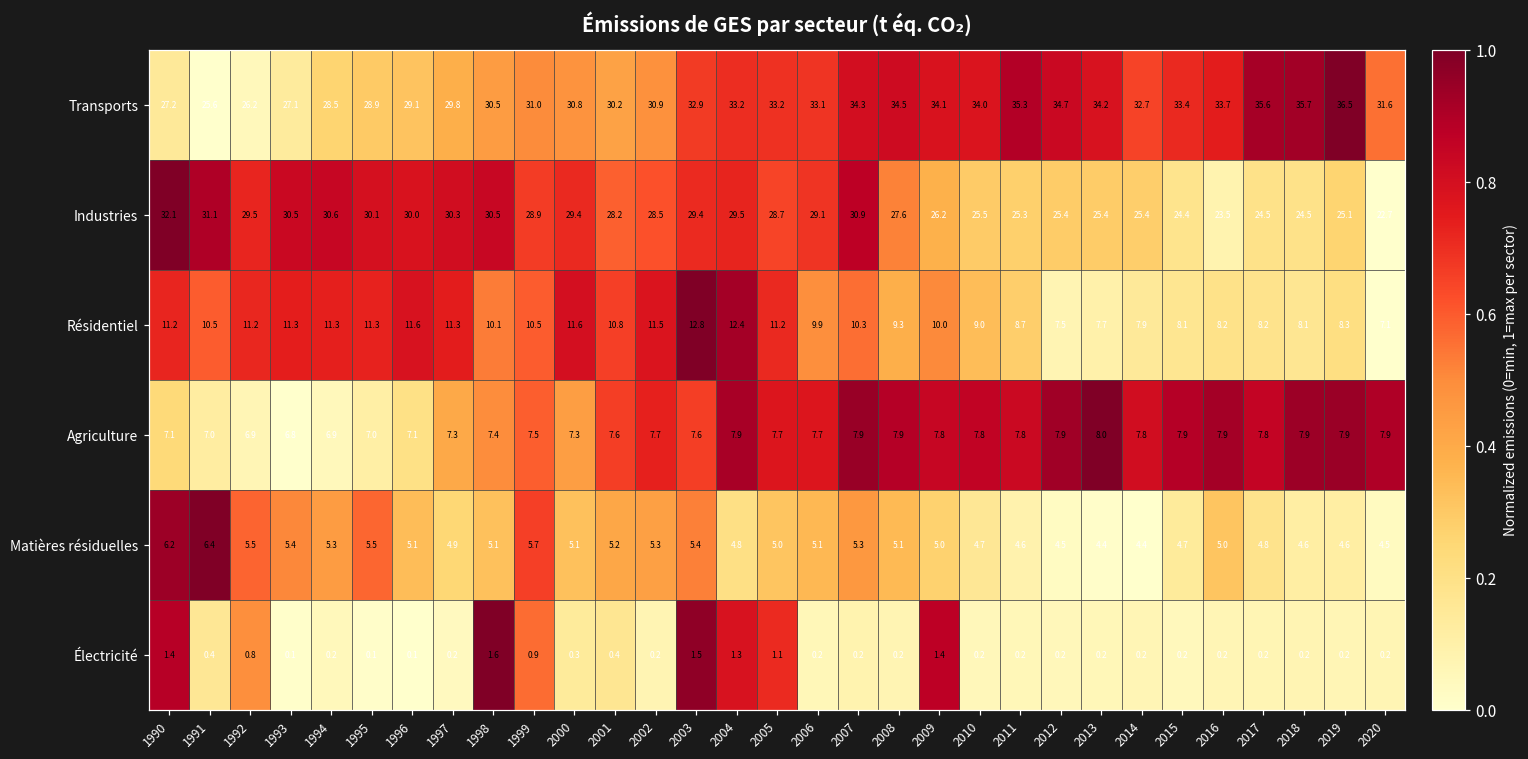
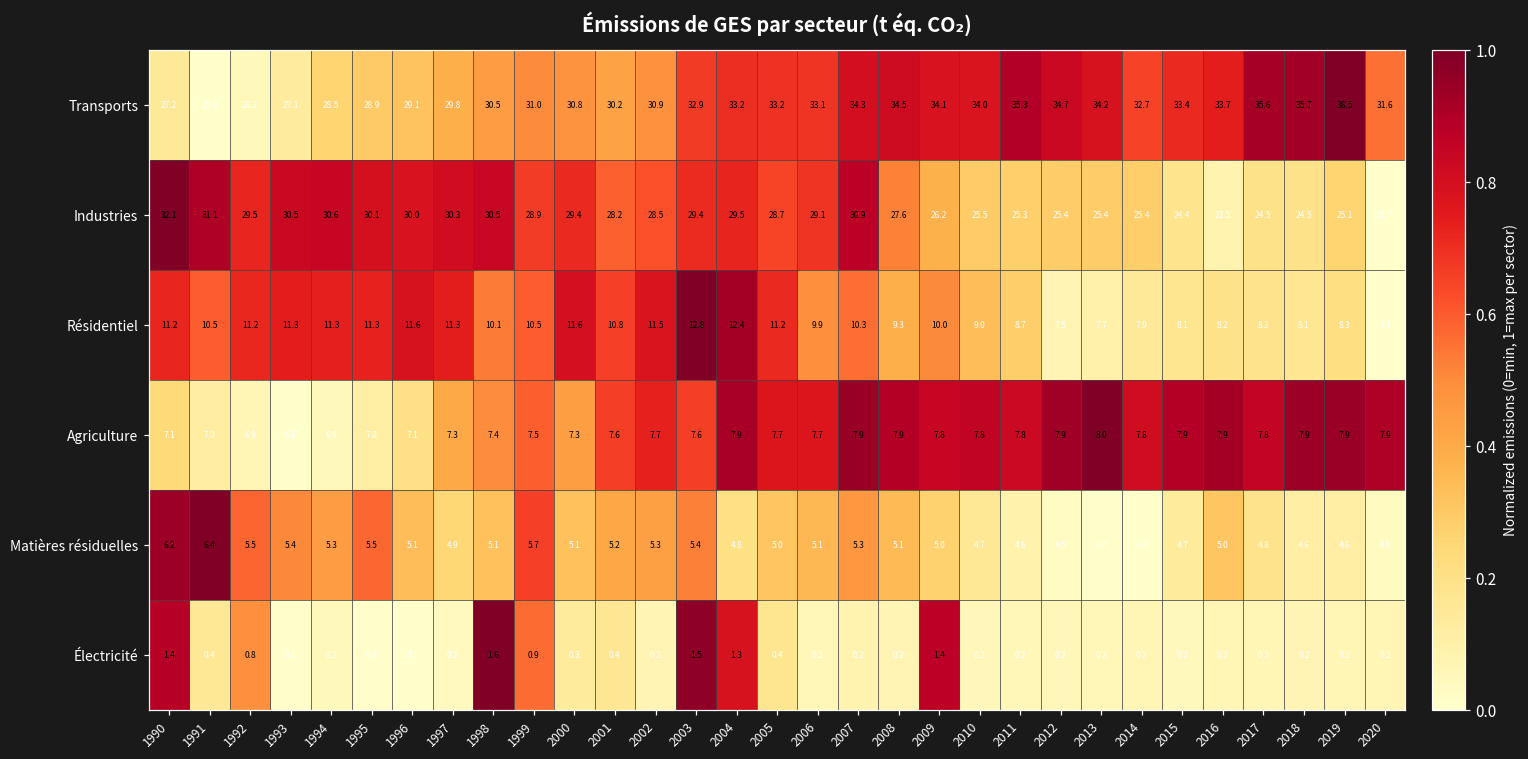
Électricité, 2005: 1.1 -> 0.4
